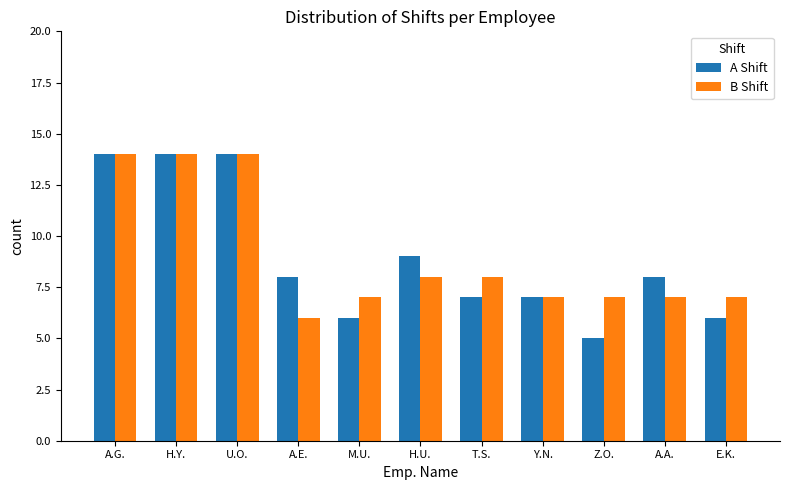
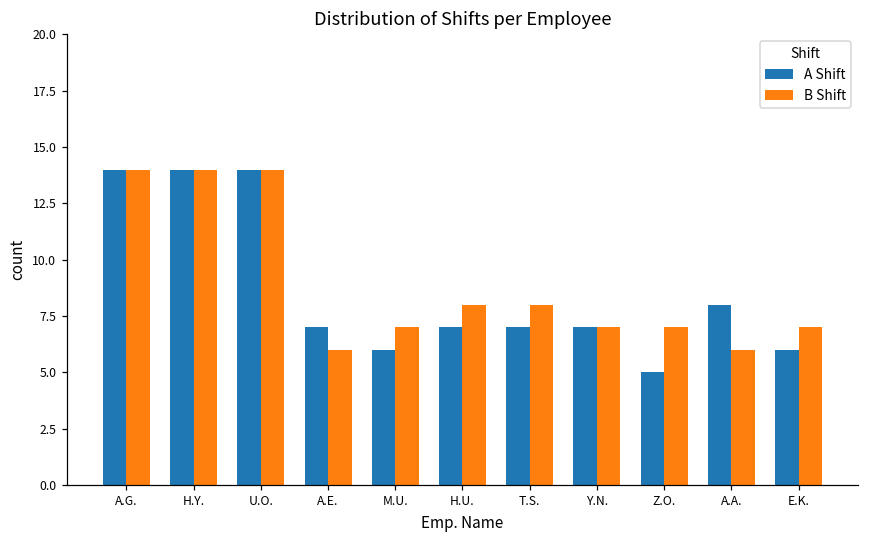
A Shift, A.E.: 8 -> 7
A Shift, H.U.: 9 -> 7
B Shift, A.A.: 7 -> 6
